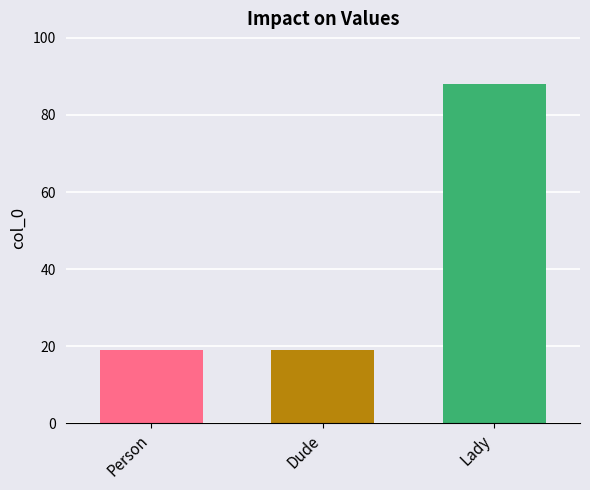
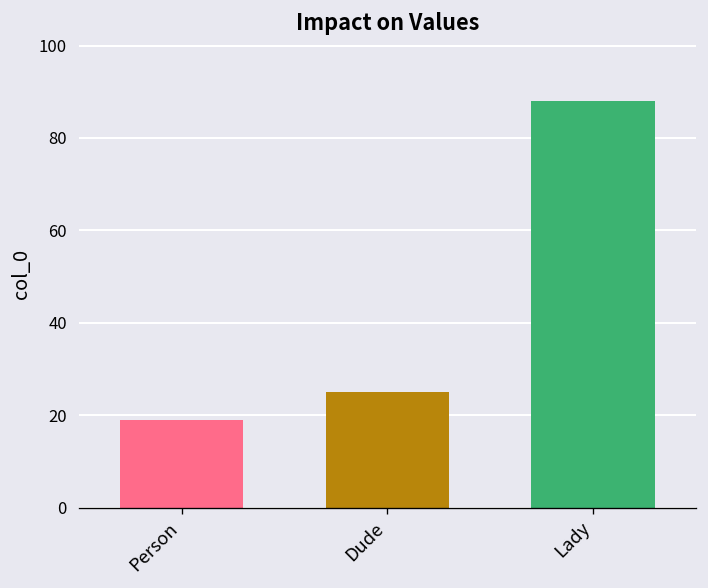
Dude: 19 -> 25
